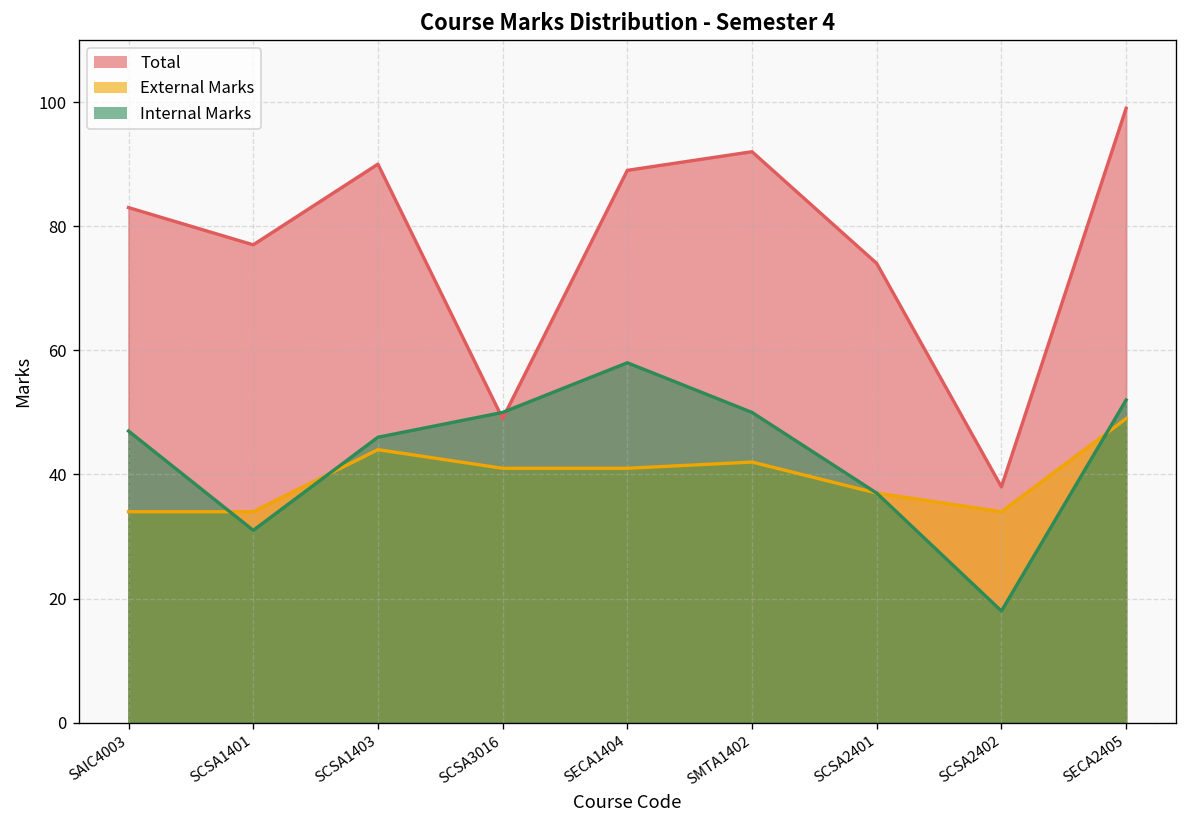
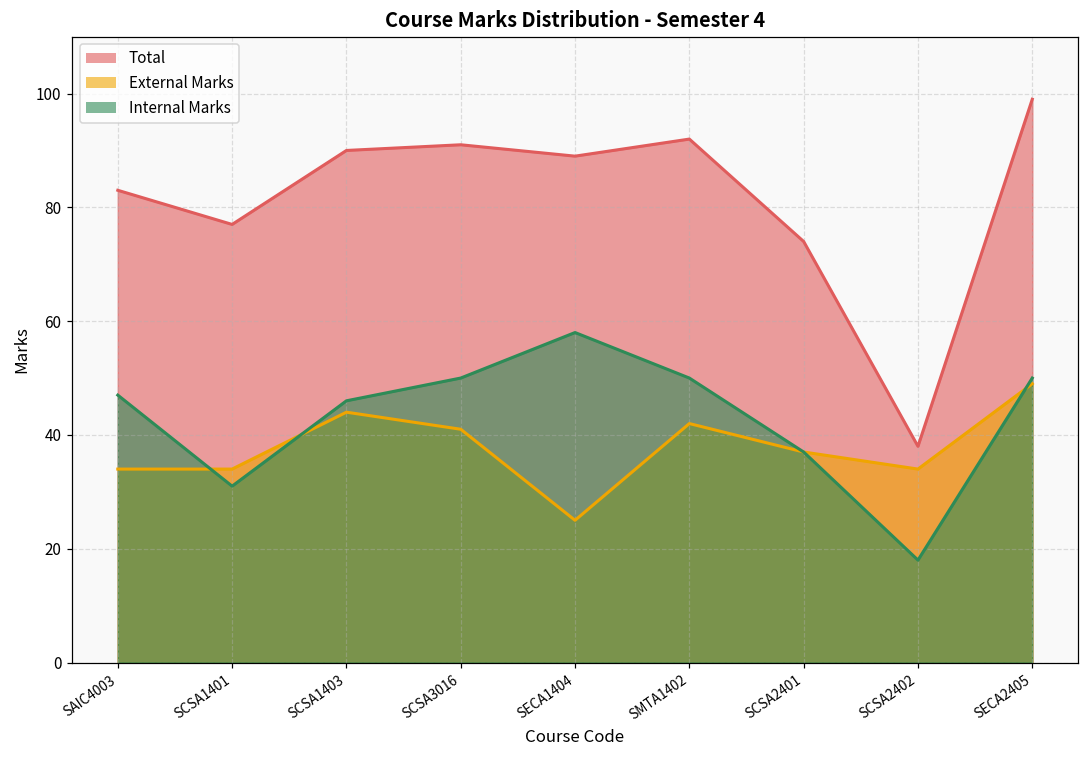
Total, SCSA3016: 49 -> 91
External Marks, SECA1404: 41 -> 25
Internal Marks, SECA2405: 52 -> 50
